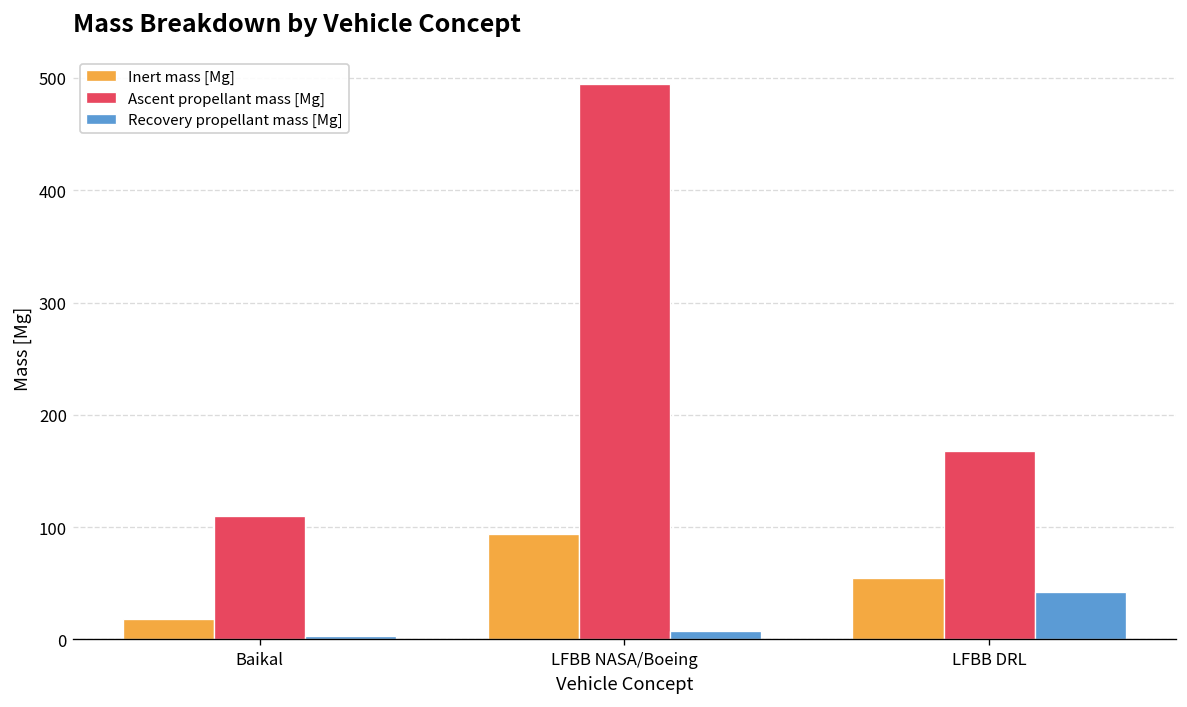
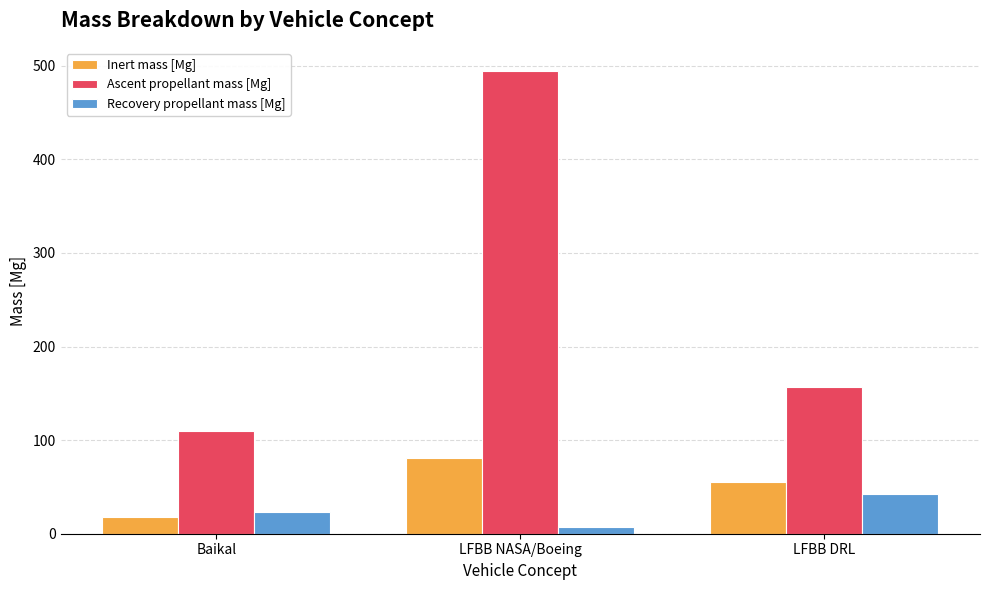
Recovery propellant mass [Mg], Baikal: 0 -> 20
Inert mass [Mg], LFBB NASA/Boeing: 90 -> 80
Ascent propellant mass [Mg], LFBB DRL: 170 -> 160
